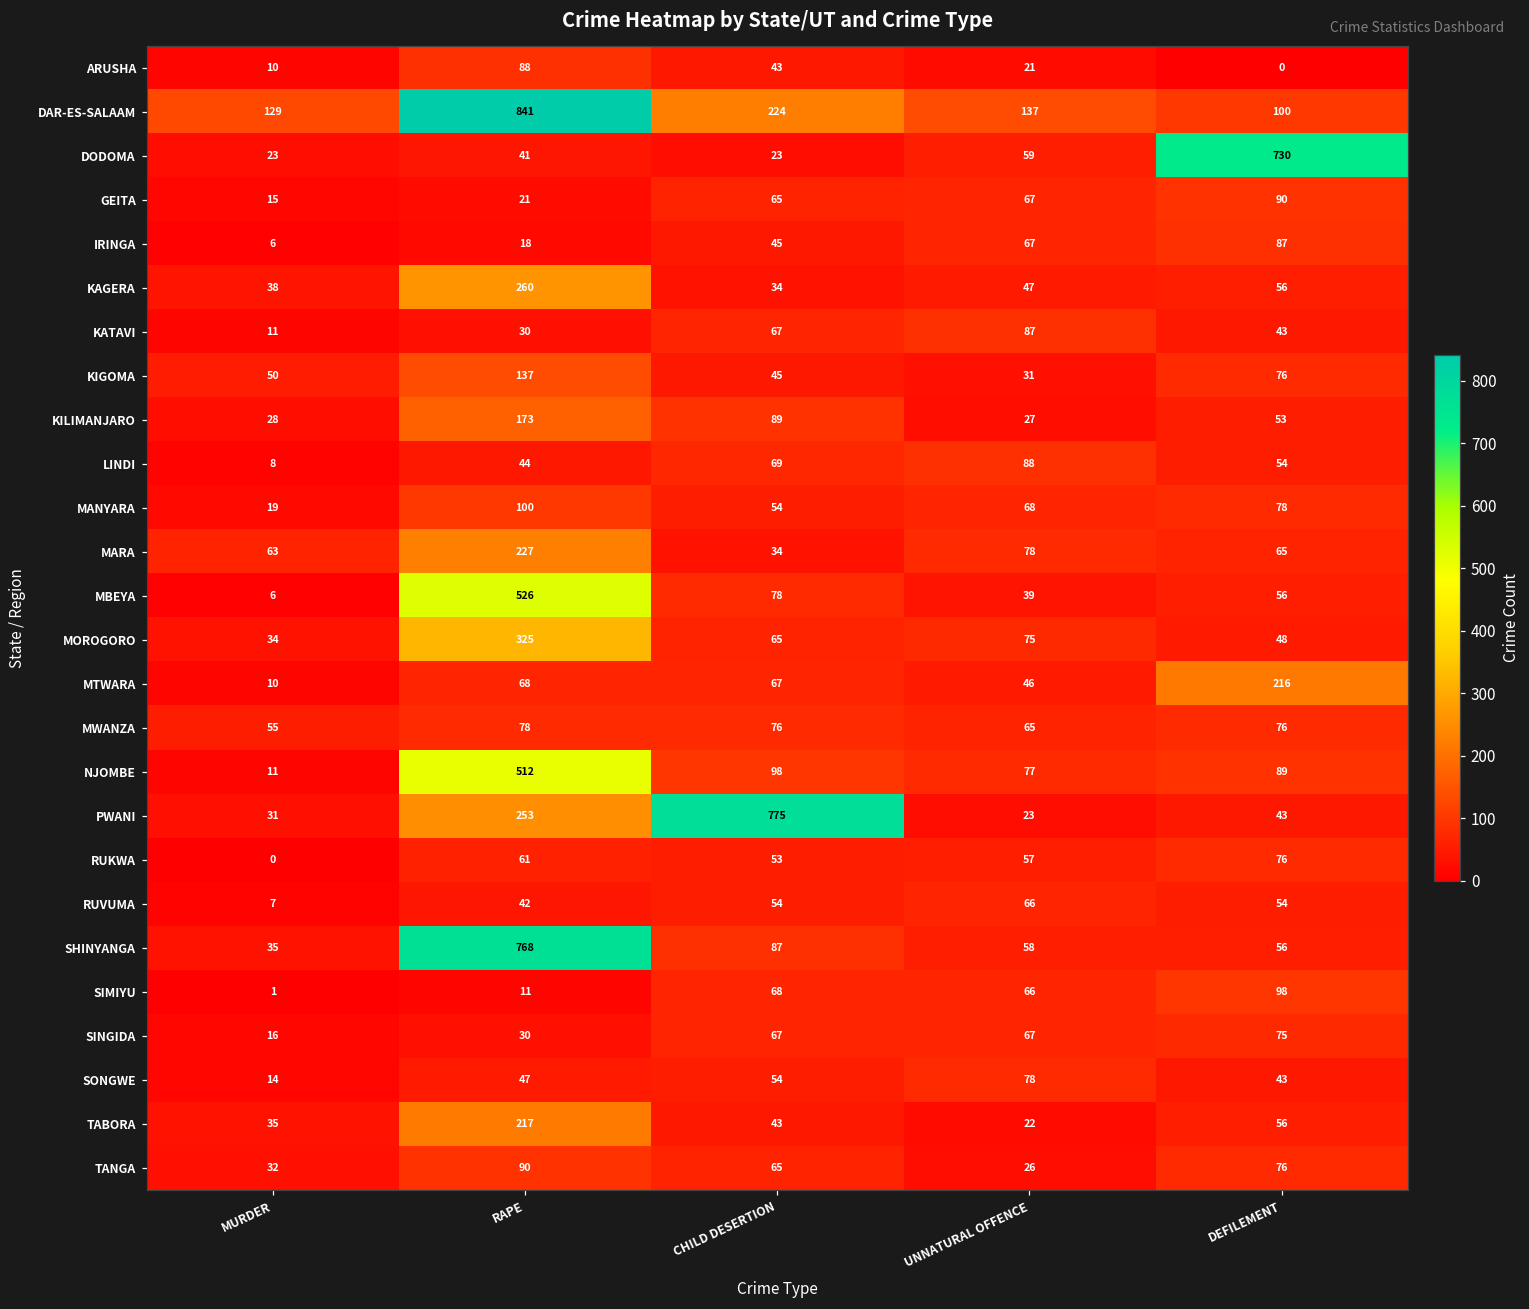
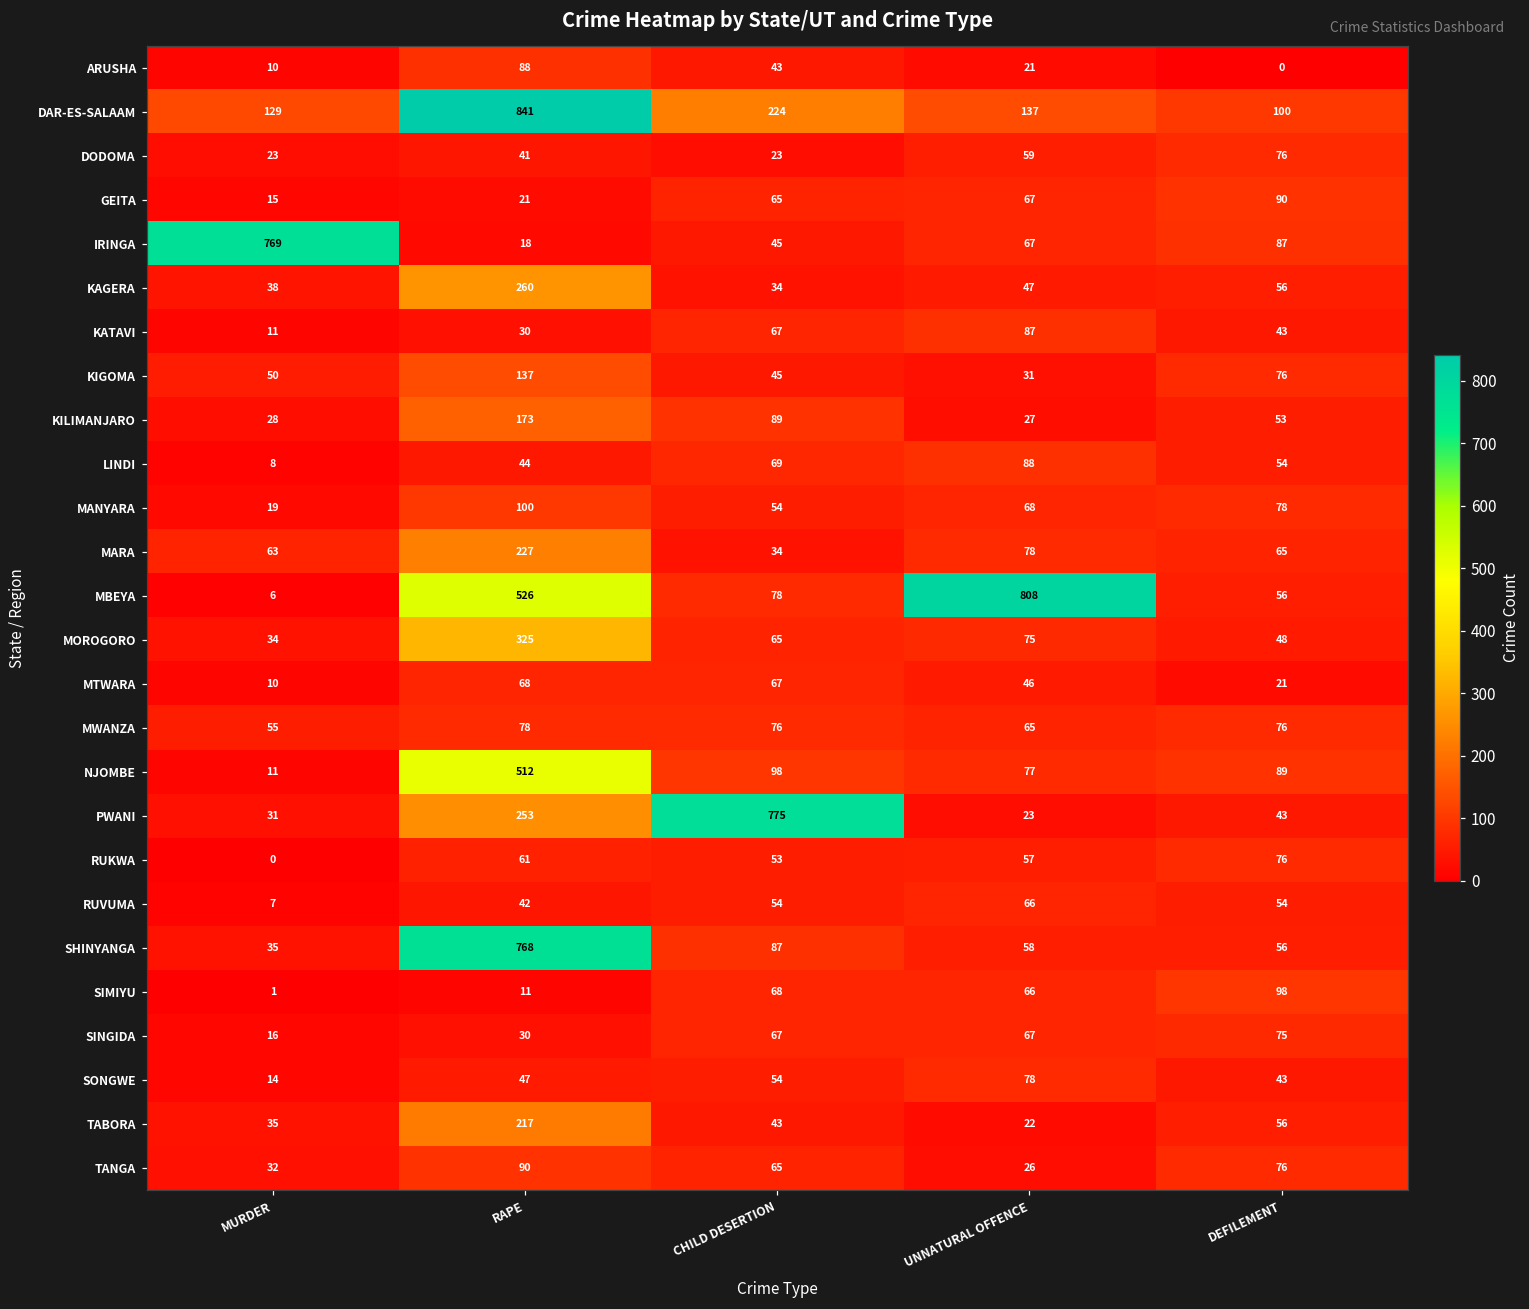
DODOMA, DEFILEMENT: 730 -> 76
IRINGA, MURDER: 6 -> 769
MBEYA, UNNATURAL OFFENCE: 39 -> 808
MTWARA, DEFILEMENT: 216 -> 21
